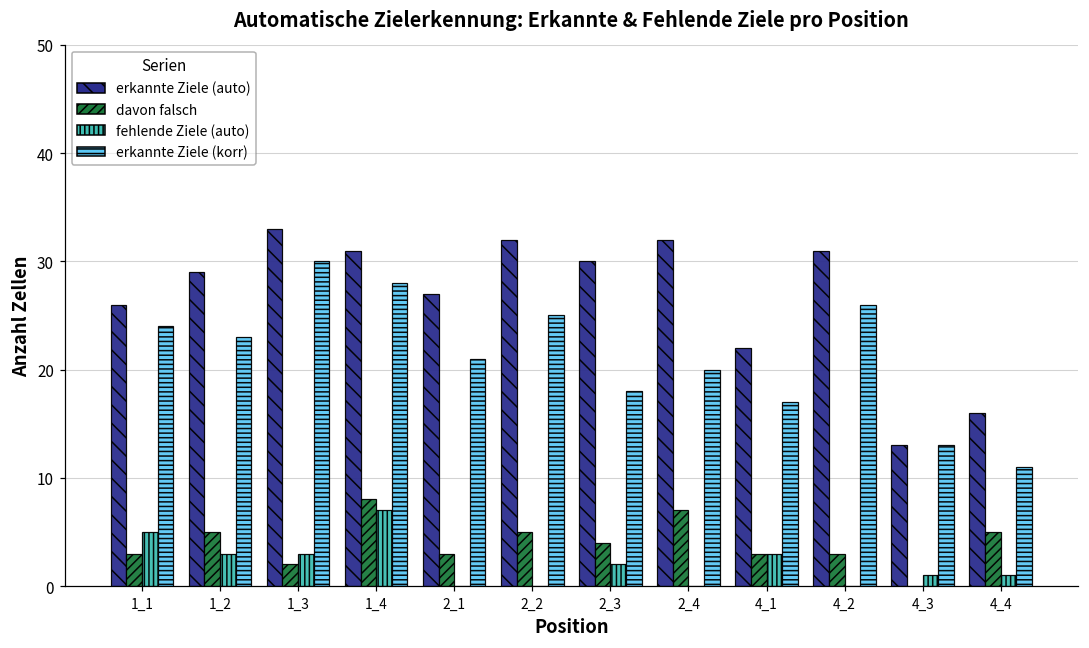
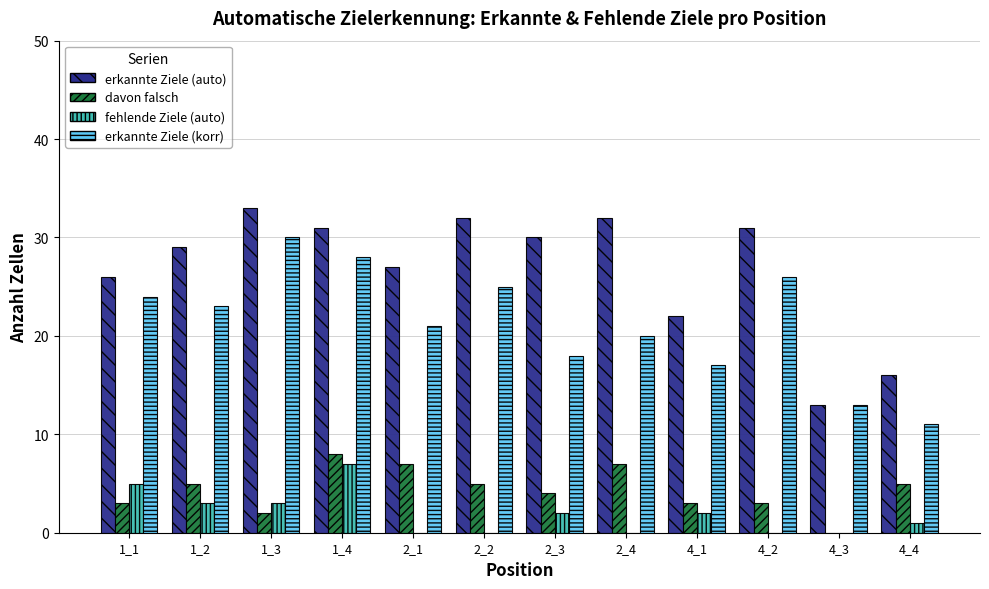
davon falsch, 2_1: 3 -> 7
fehlende Ziele (auto), 4_1: 3 -> 2
fehlende Ziele (auto), 4_3: 1 -> 0
